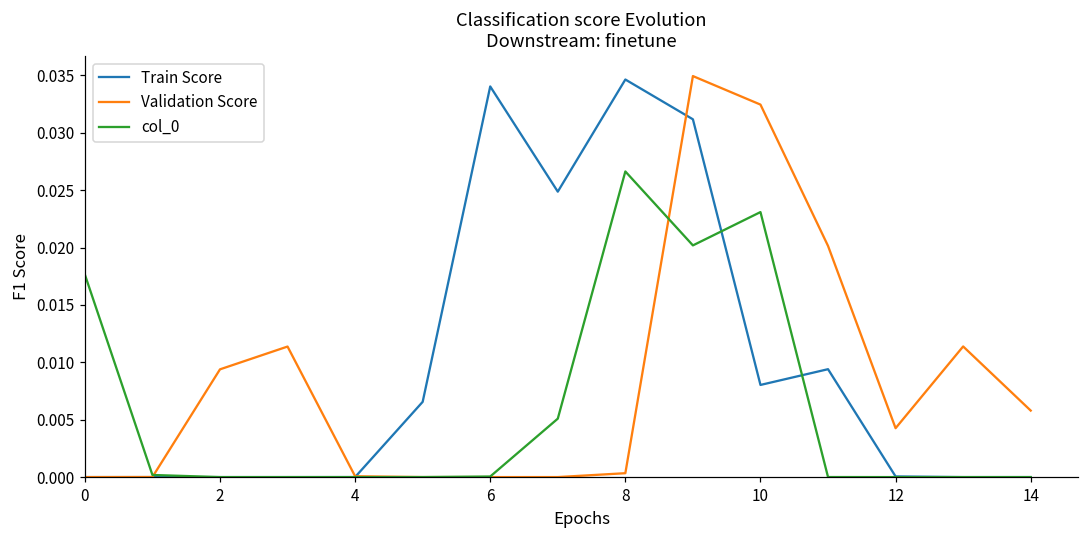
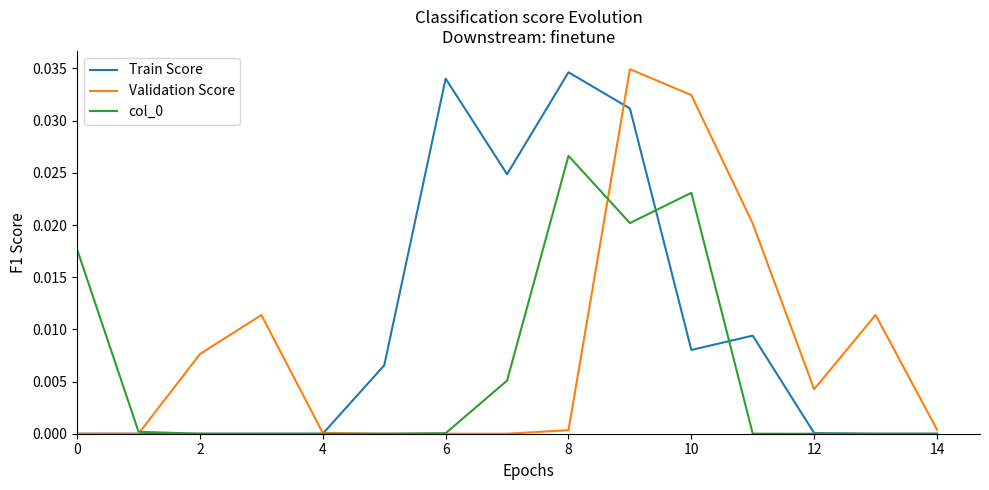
Validation Score, 2: 0.0094 -> 0.0076
Validation Score, 14: 0.0058 -> 0.0004
